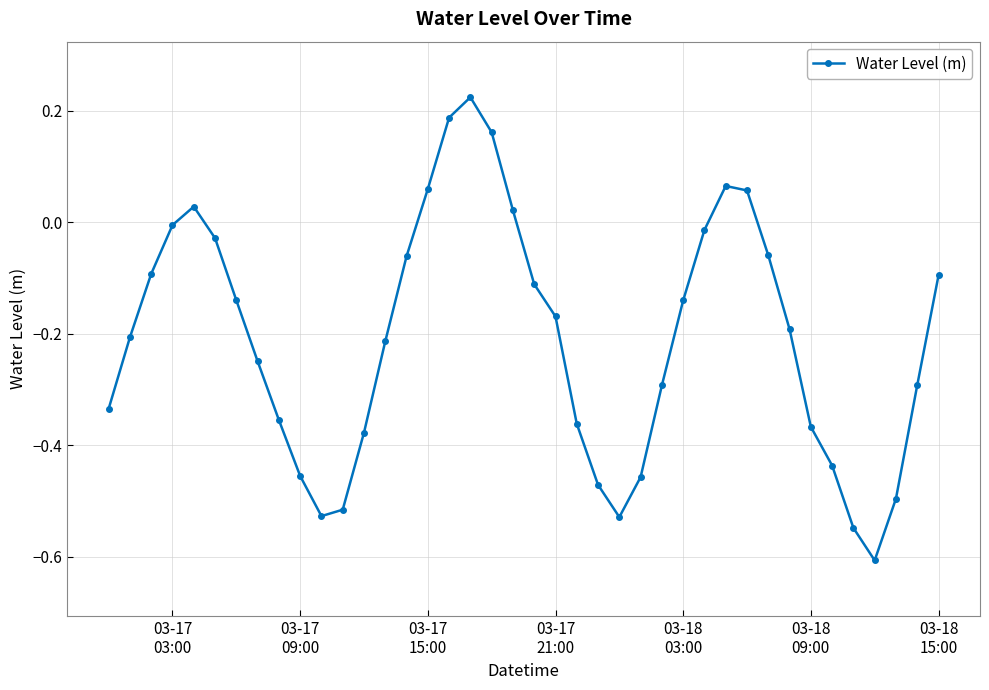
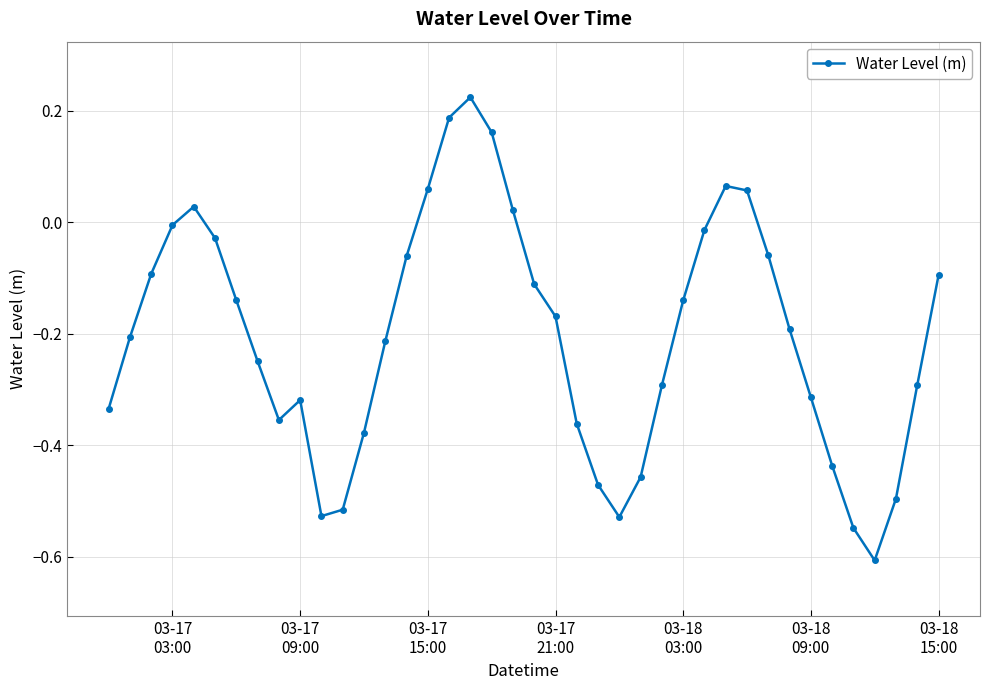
03-17 09:00: -0.46 -> -0.32
03-18 09:00: -0.37 -> -0.31
